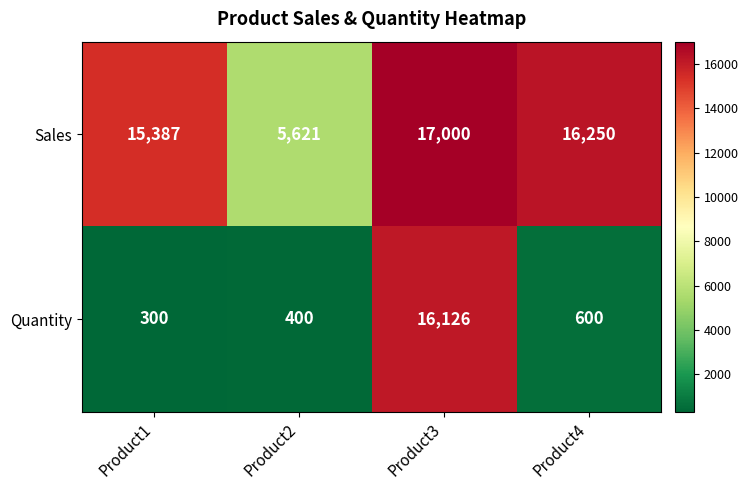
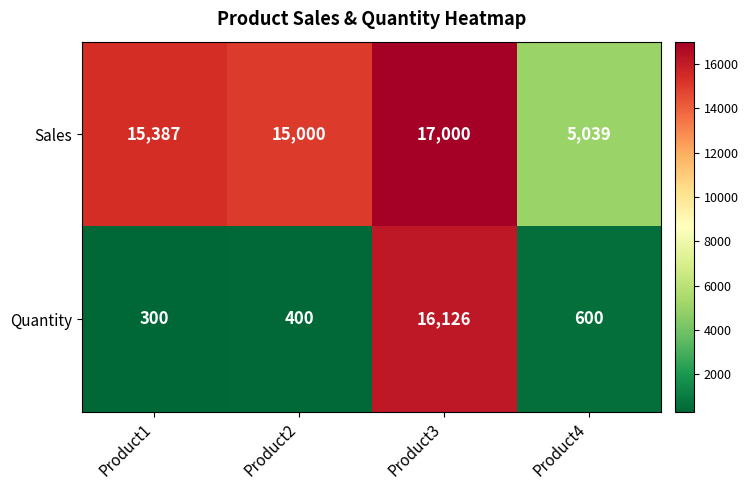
Sales, Product2: 5,621 -> 15,000
Sales, Product4: 16,250 -> 5,039
